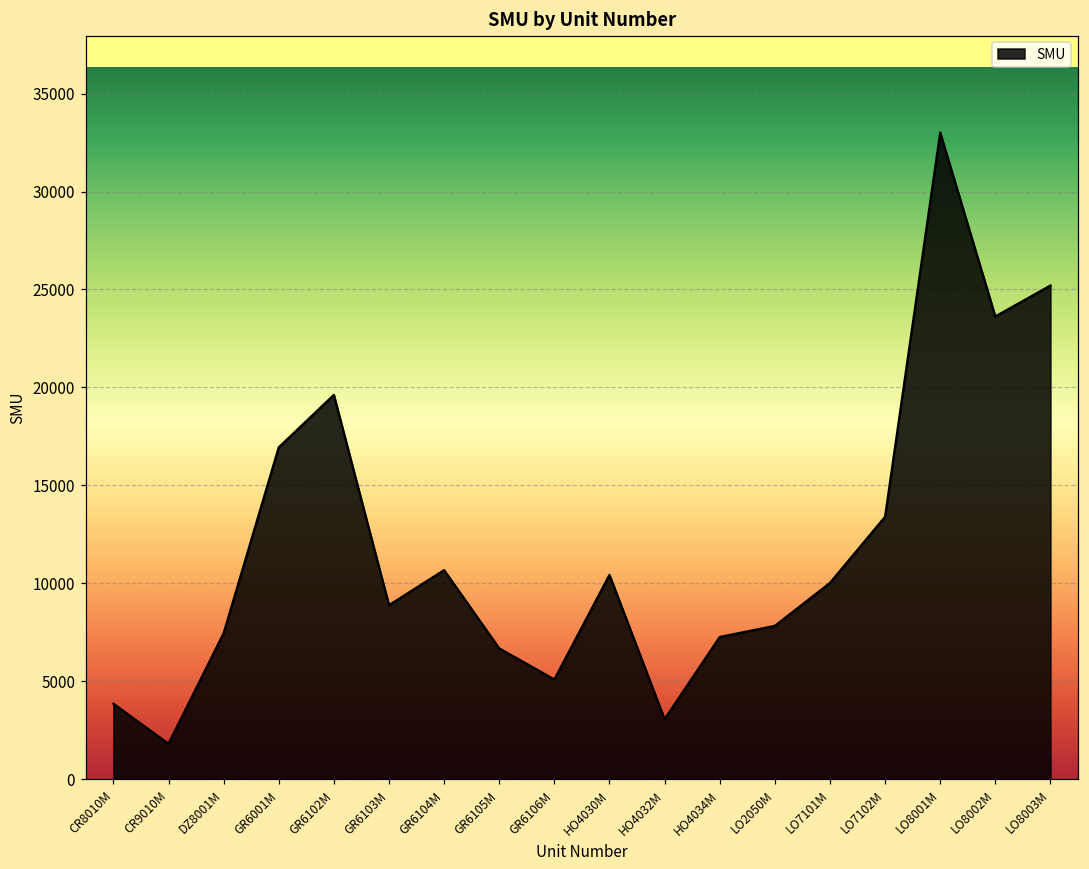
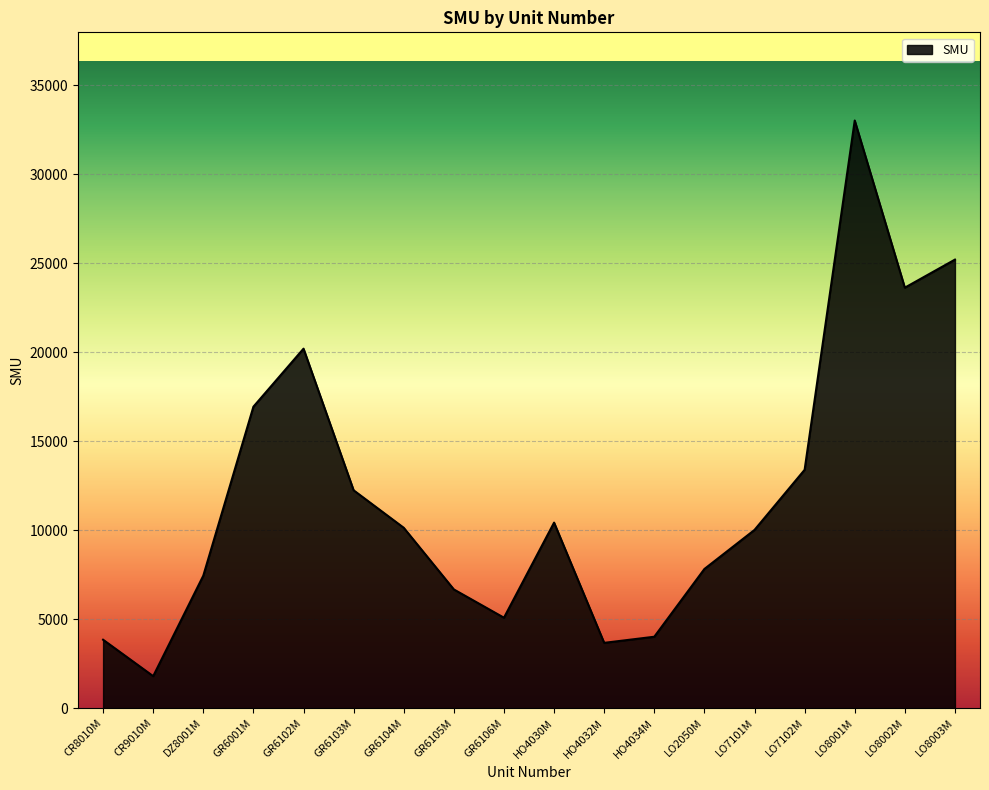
GR6102M: 19600 -> 20200
GR6103M: 8900 -> 12200
GR6104M: 10700 -> 10100
HO4032M: 3100 -> 3700
HO4034M: 7300 -> 4000
